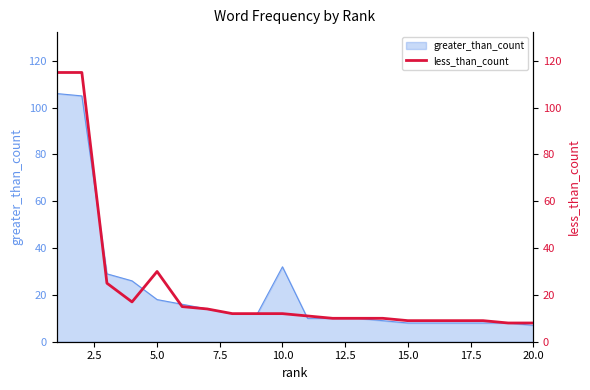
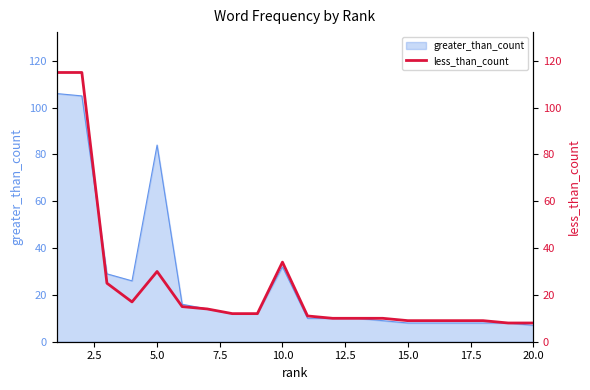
greater_than_count, 5.0: 18 -> 84
less_than_count, 10.0: 12 -> 34
